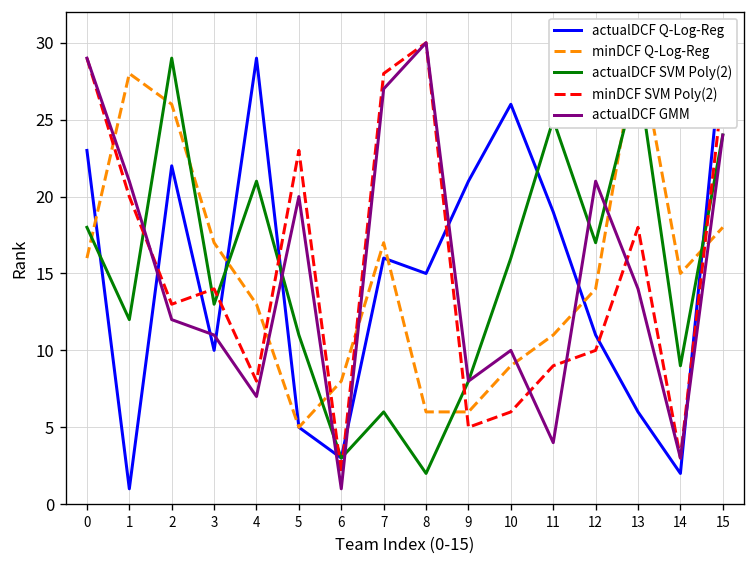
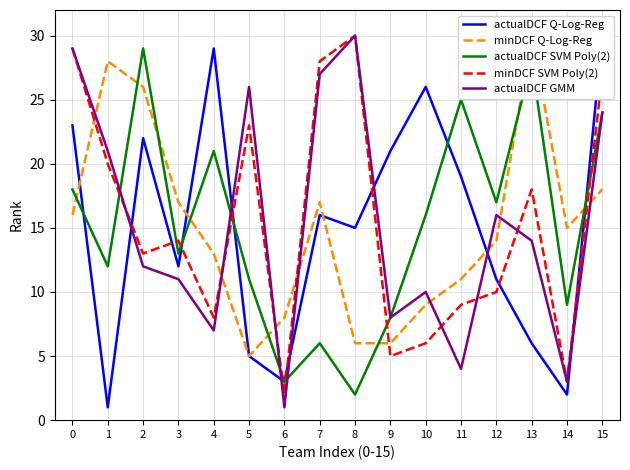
actualDCF Q-Log-Reg, 3: 10 -> 12
actualDCF GMM, 5: 20 -> 26
actualDCF GMM, 12: 21 -> 16
